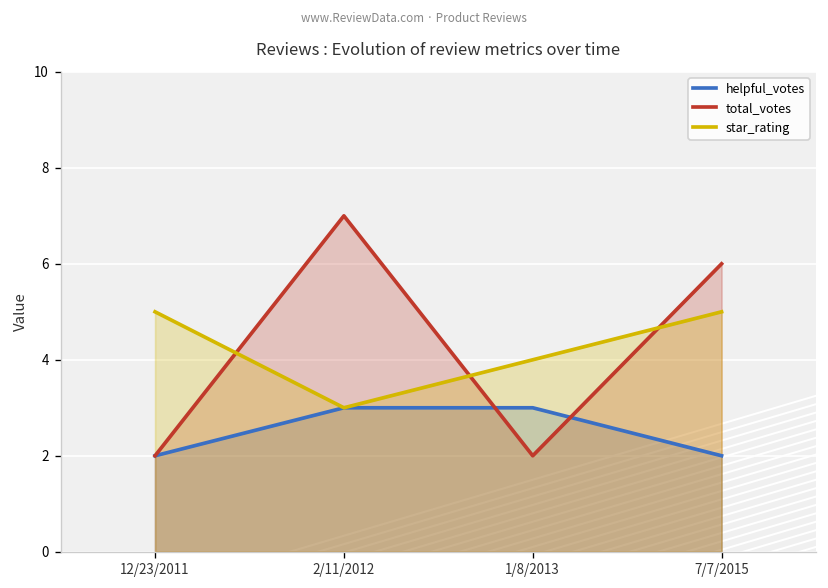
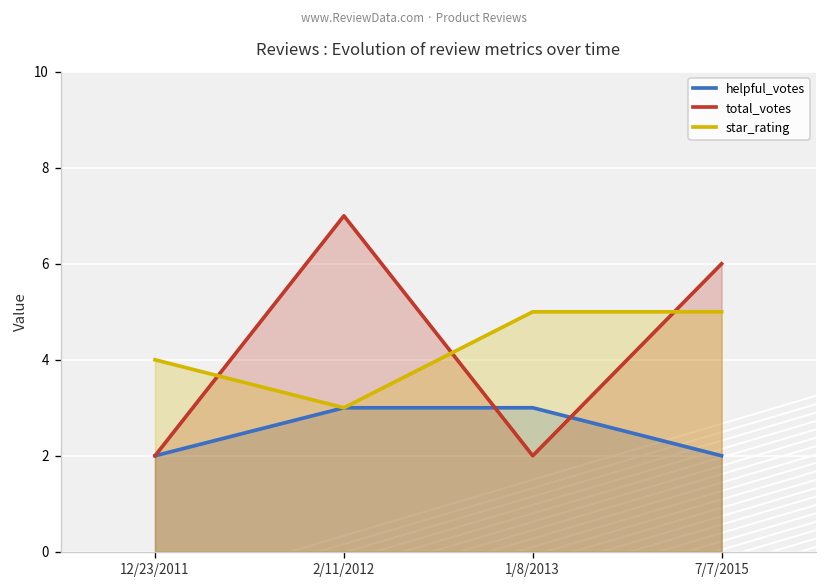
star_rating, 12/23/2011: 5 -> 4
star_rating, 1/8/2013: 4 -> 5
